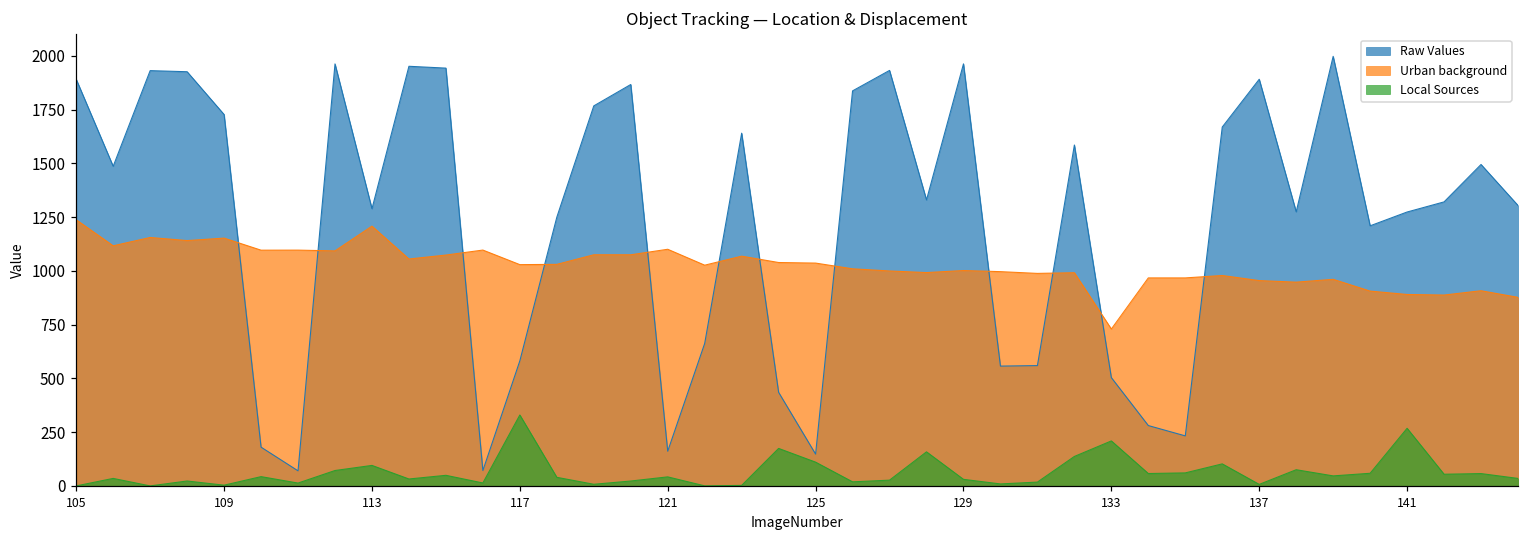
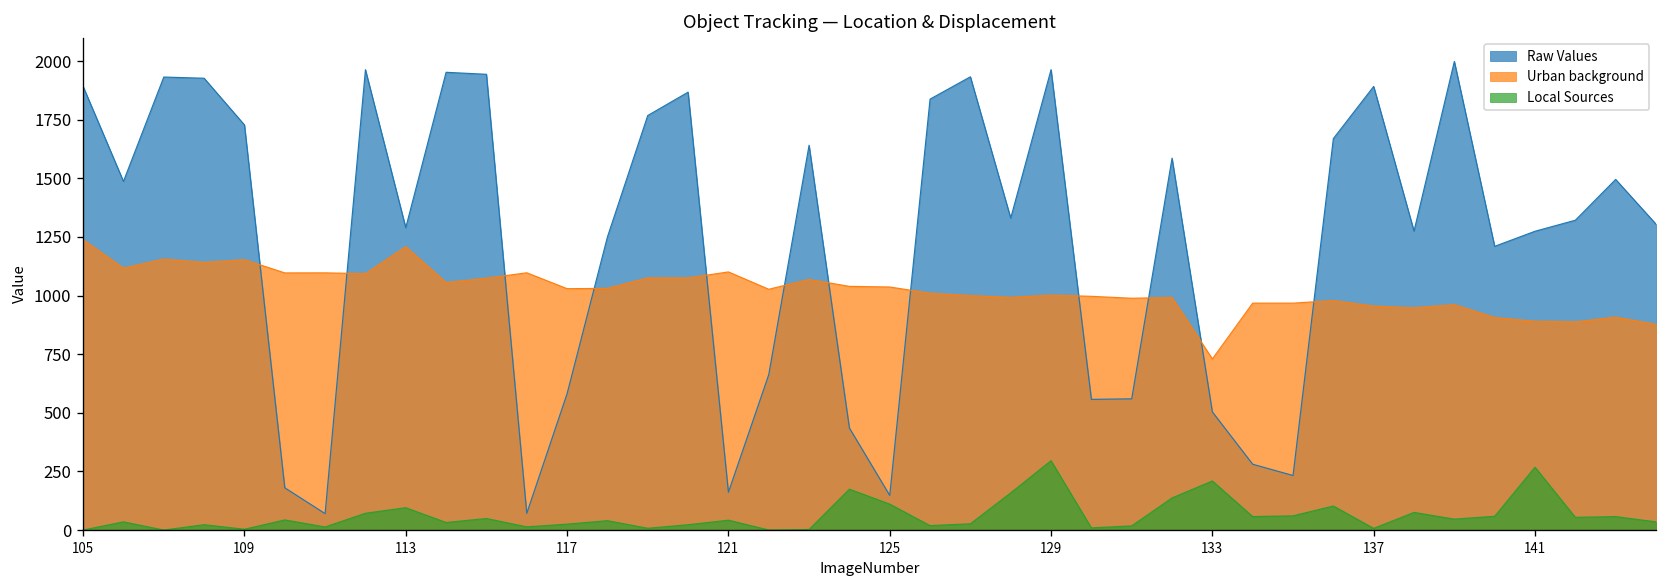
Local Sources, 117: 330 -> 30
Local Sources, 129: 30 -> 300
